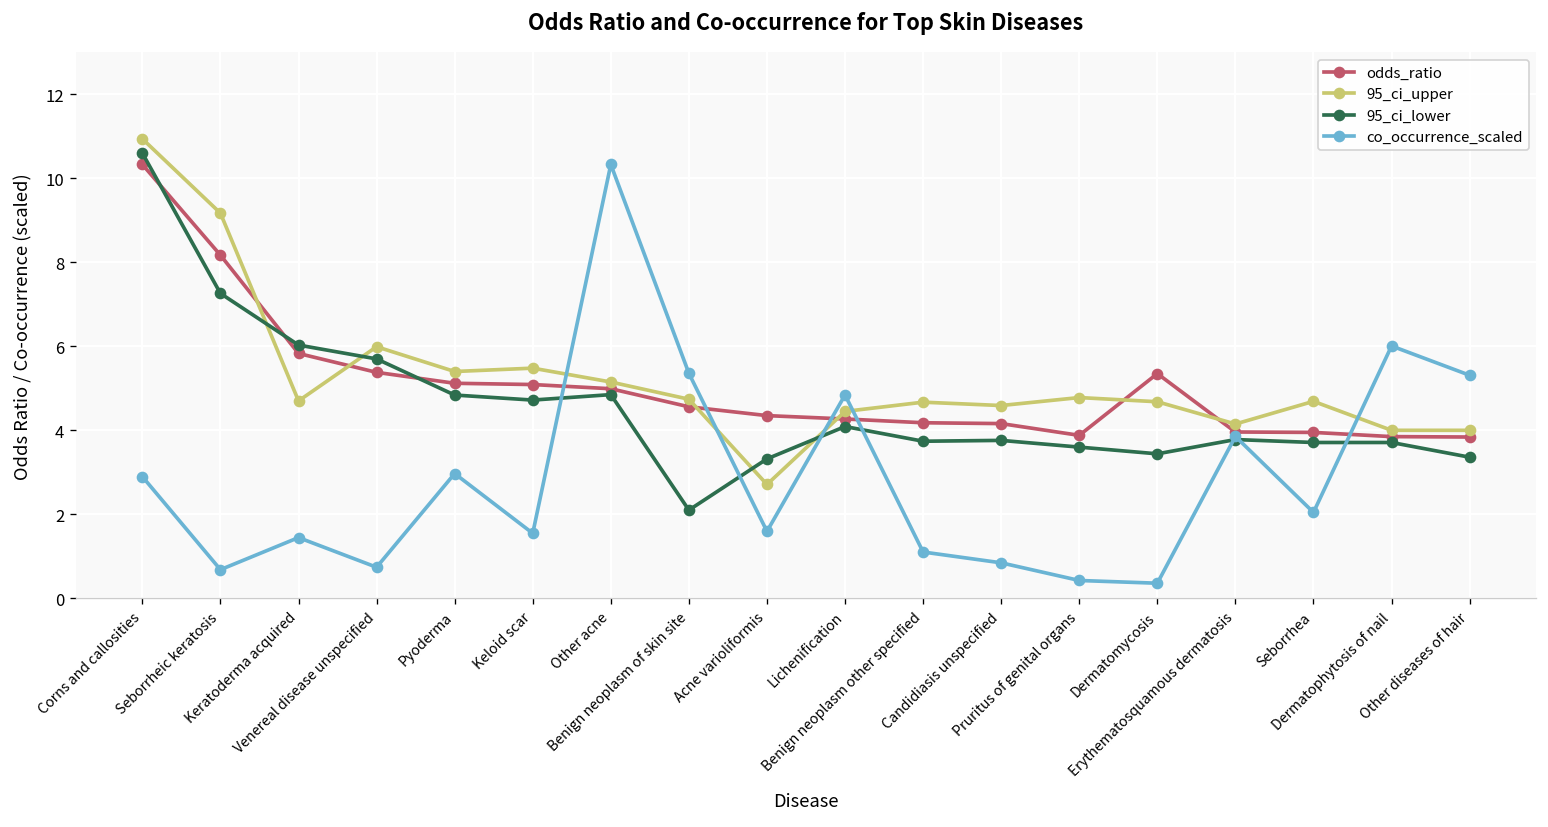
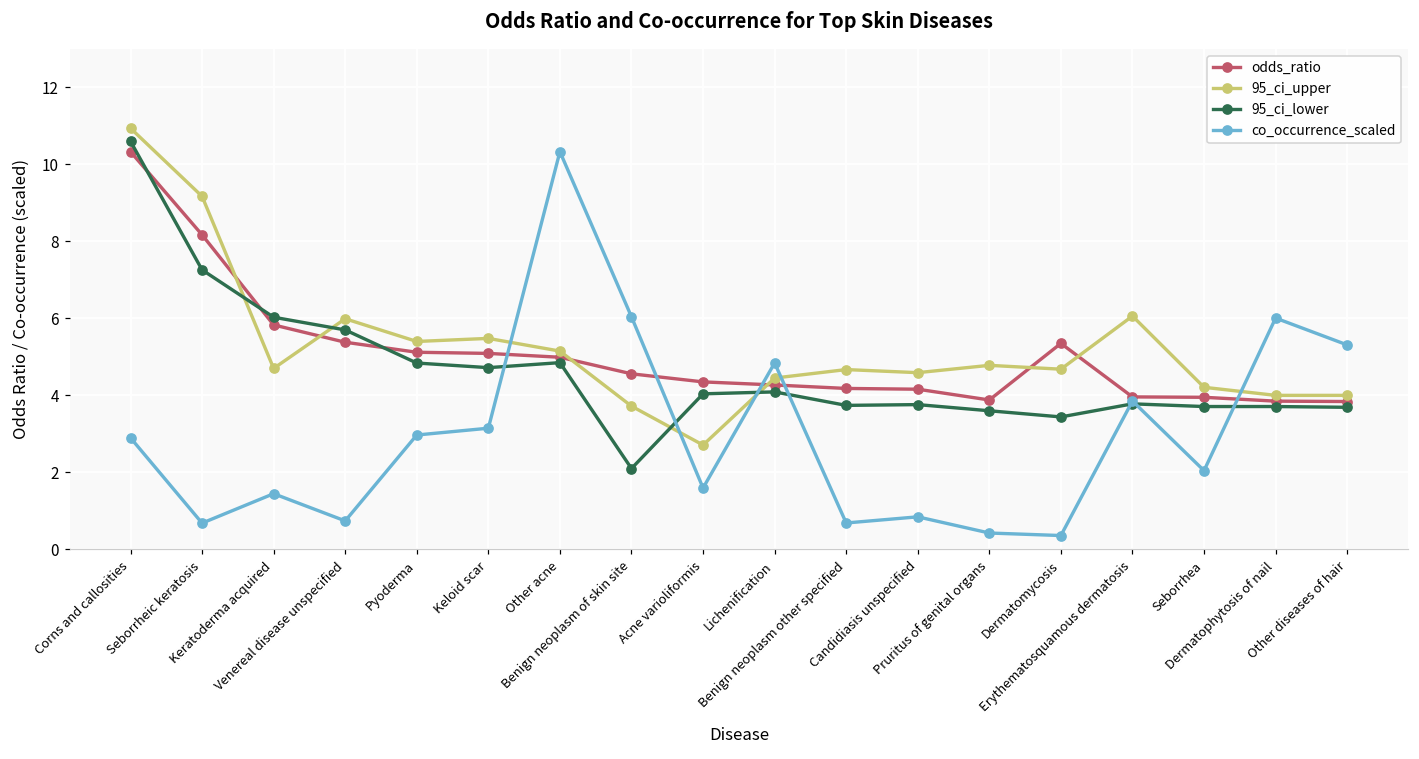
co_occurrence_scaled, Keloid scar: 1.5 -> 3.1
95_ci_upper, Benign neoplasm of skin site: 4.7 -> 3.7
co_occurrence_scaled, Benign neoplasm of skin site: 5.4 -> 6.0
95_ci_lower, Acne varioliformis: 3.3 -> 4.0
co_occurrence_scaled, Benign neoplasm other specified: 1.1 -> 0.7
95_ci_upper, Erythematosquamous dermatosis: 4.2 -> 6.1
95_ci_upper, Seborrhea: 4.7 -> 4.2
95_ci_lower, Other diseases of hair: 3.4 -> 3.7
